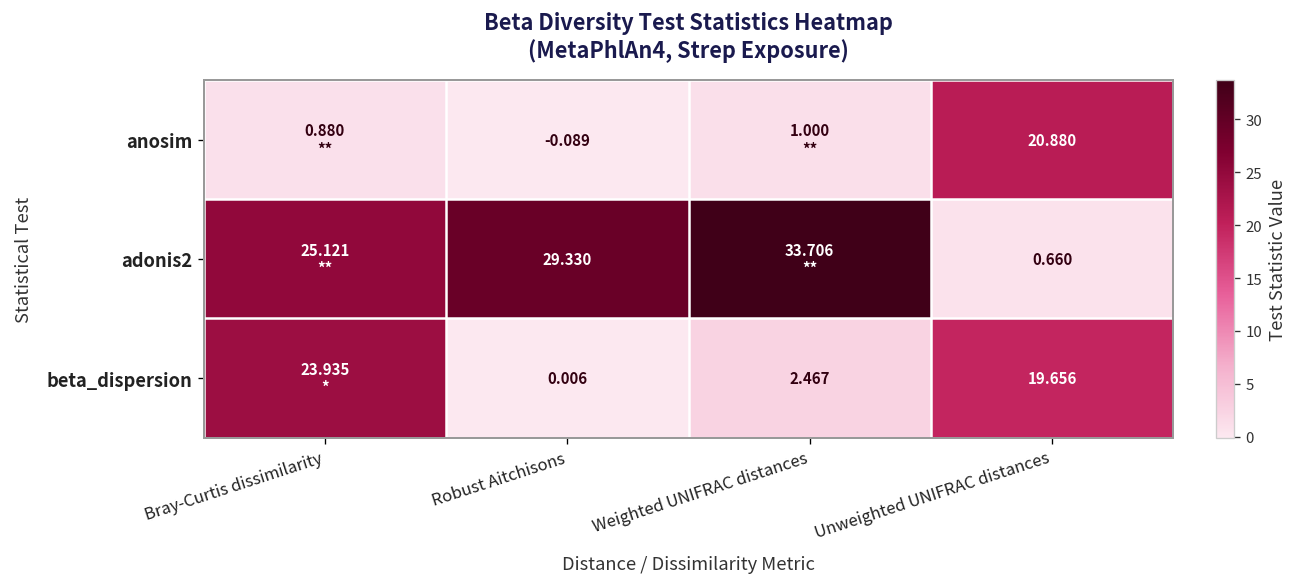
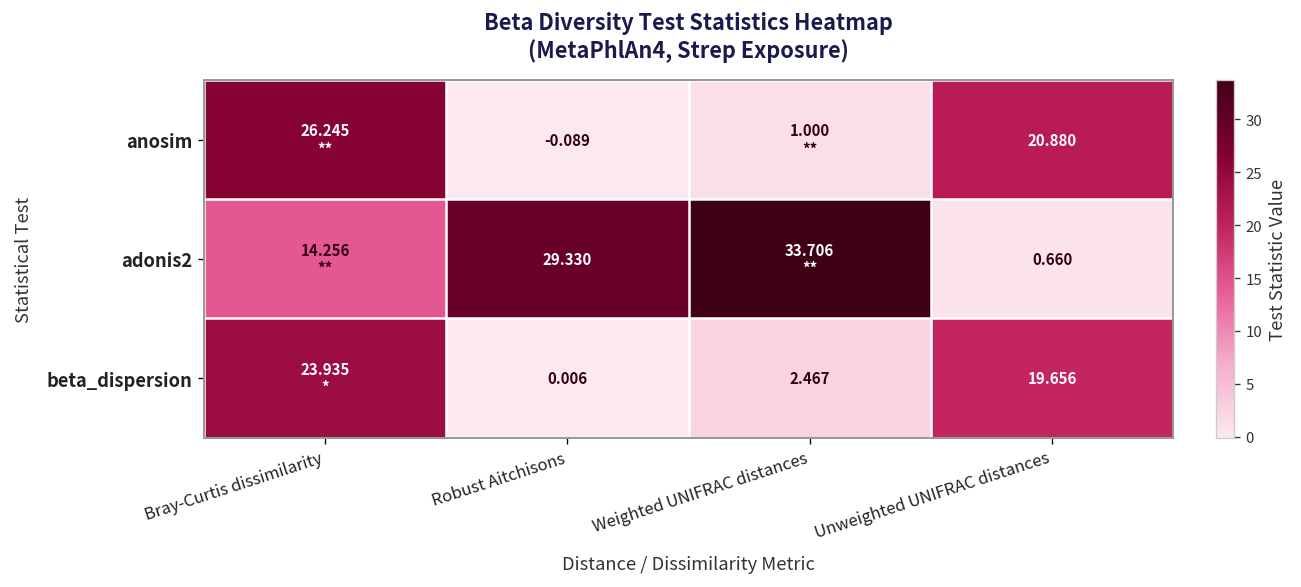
anosim, Bray-Curtis dissimilarity: 0.880 -> 26.245
adonis2, Bray-Curtis dissimilarity: 25.121 -> 14.256
